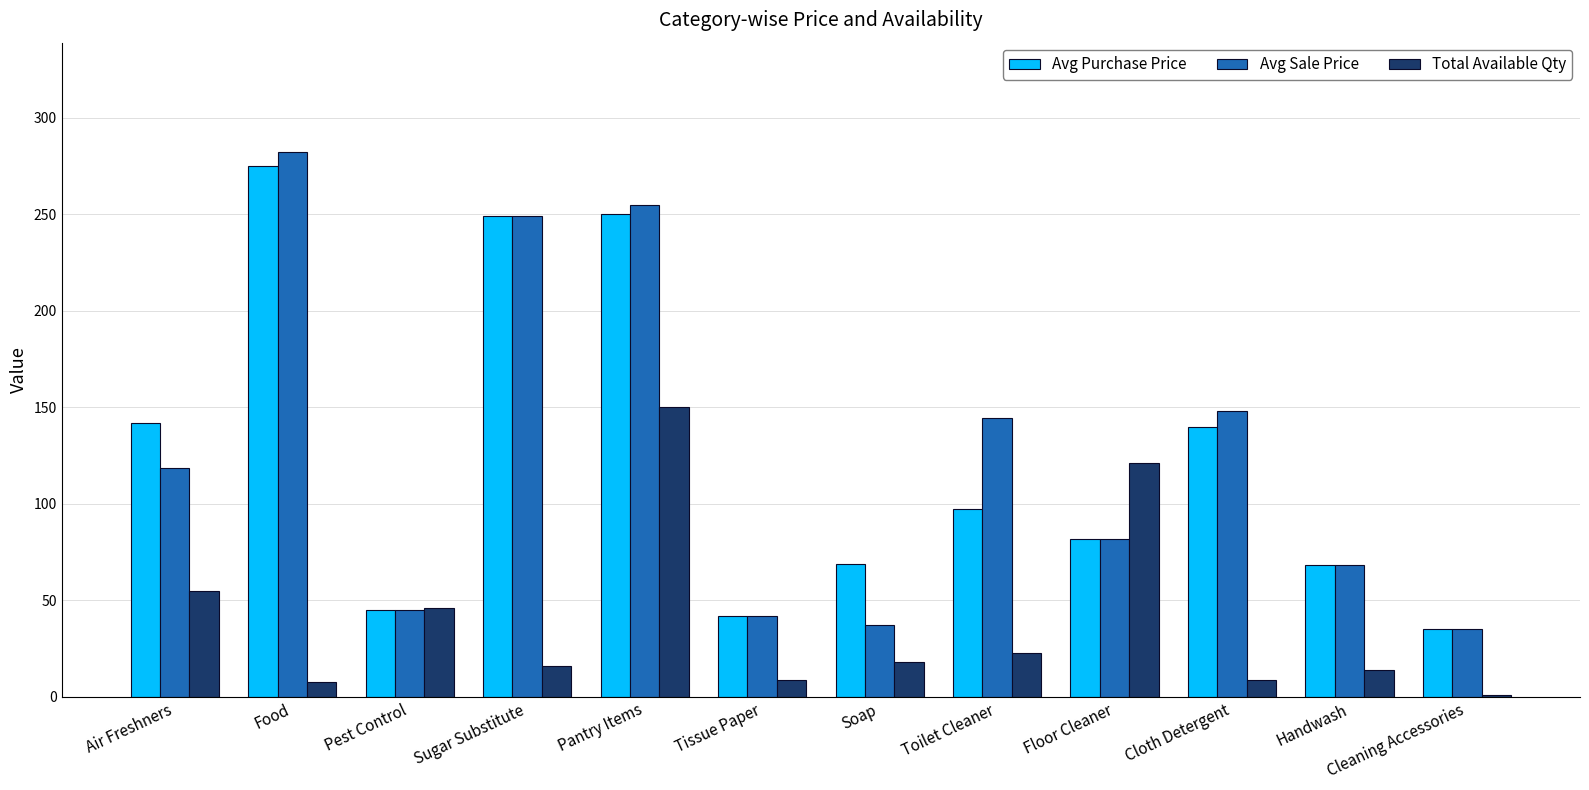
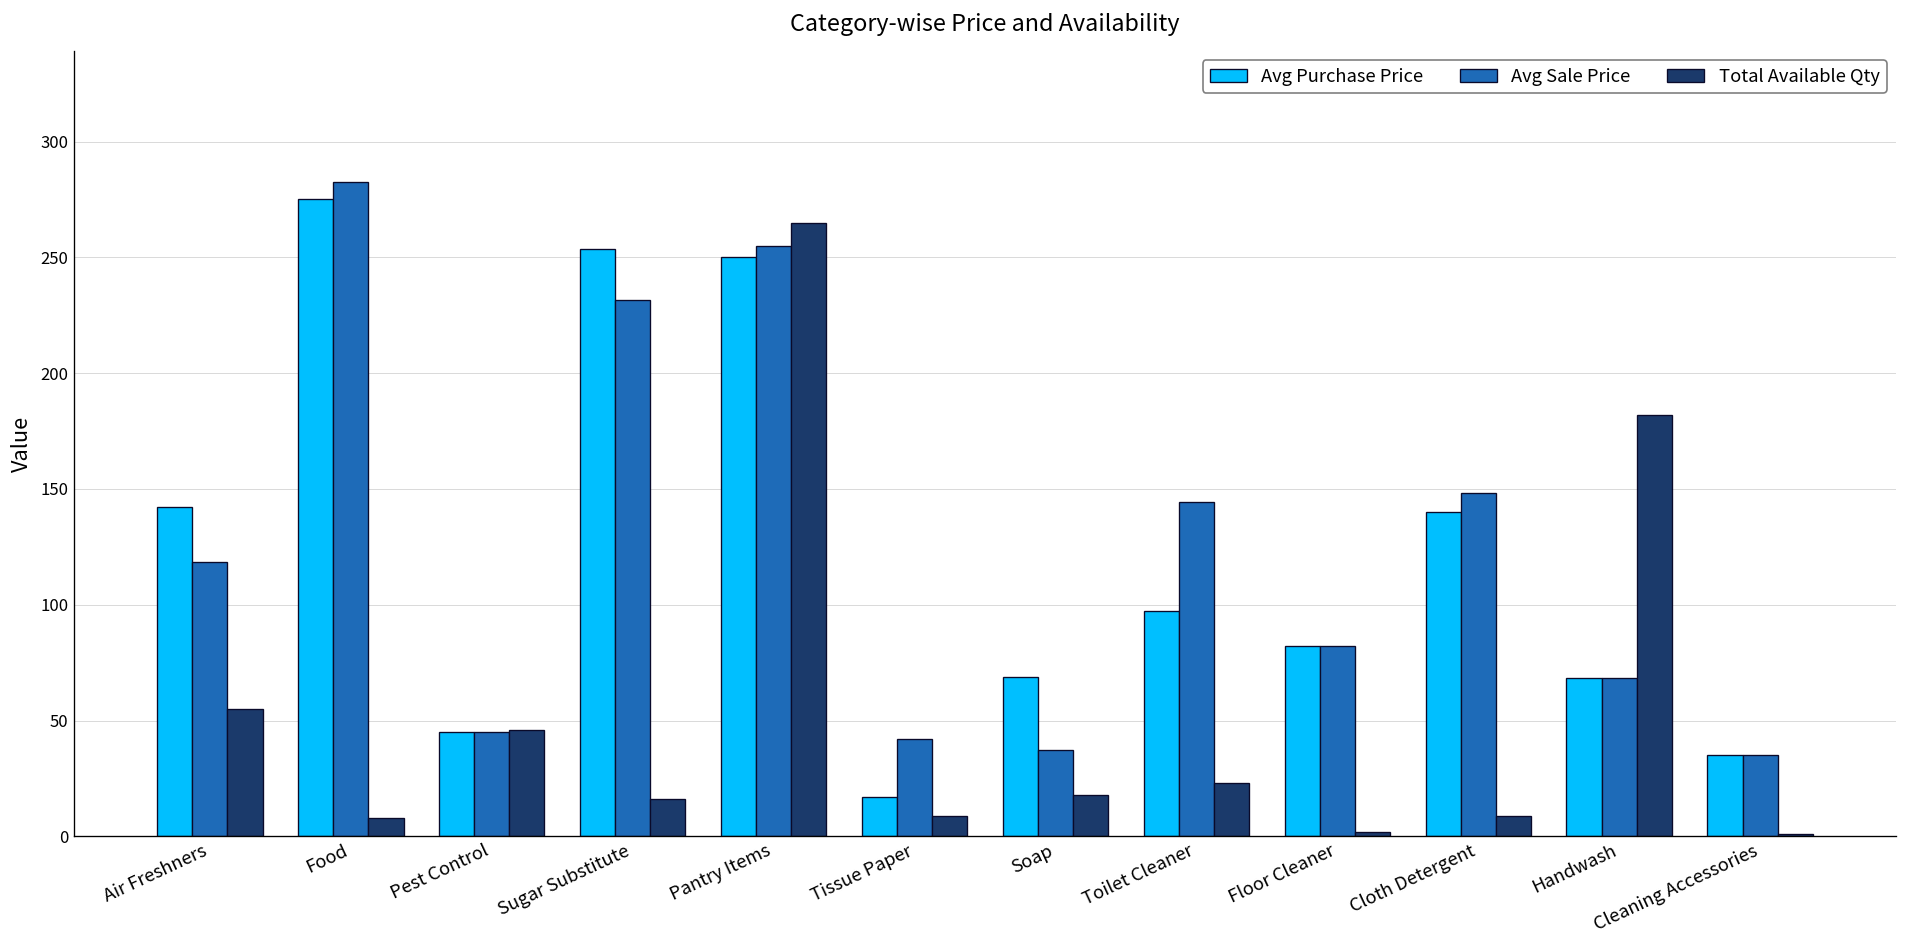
Avg Purchase Price, Sugar Substitute: 249 -> 254
Avg Sale Price, Sugar Substitute: 249 -> 231
Total Available Qty, Pantry Items: 150 -> 265
Avg Purchase Price, Tissue Paper: 42 -> 17
Total Available Qty, Floor Cleaner: 121 -> 2
Total Available Qty, Handwash: 14 -> 182
